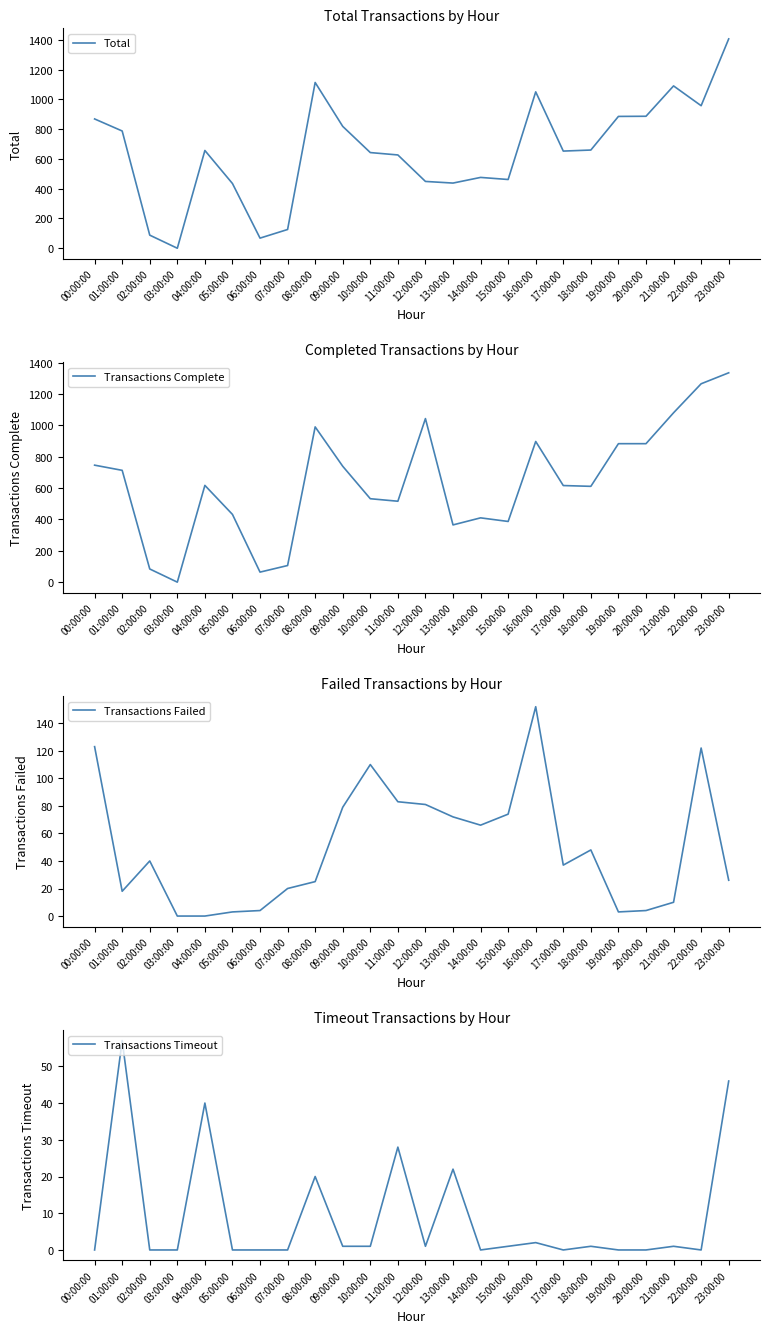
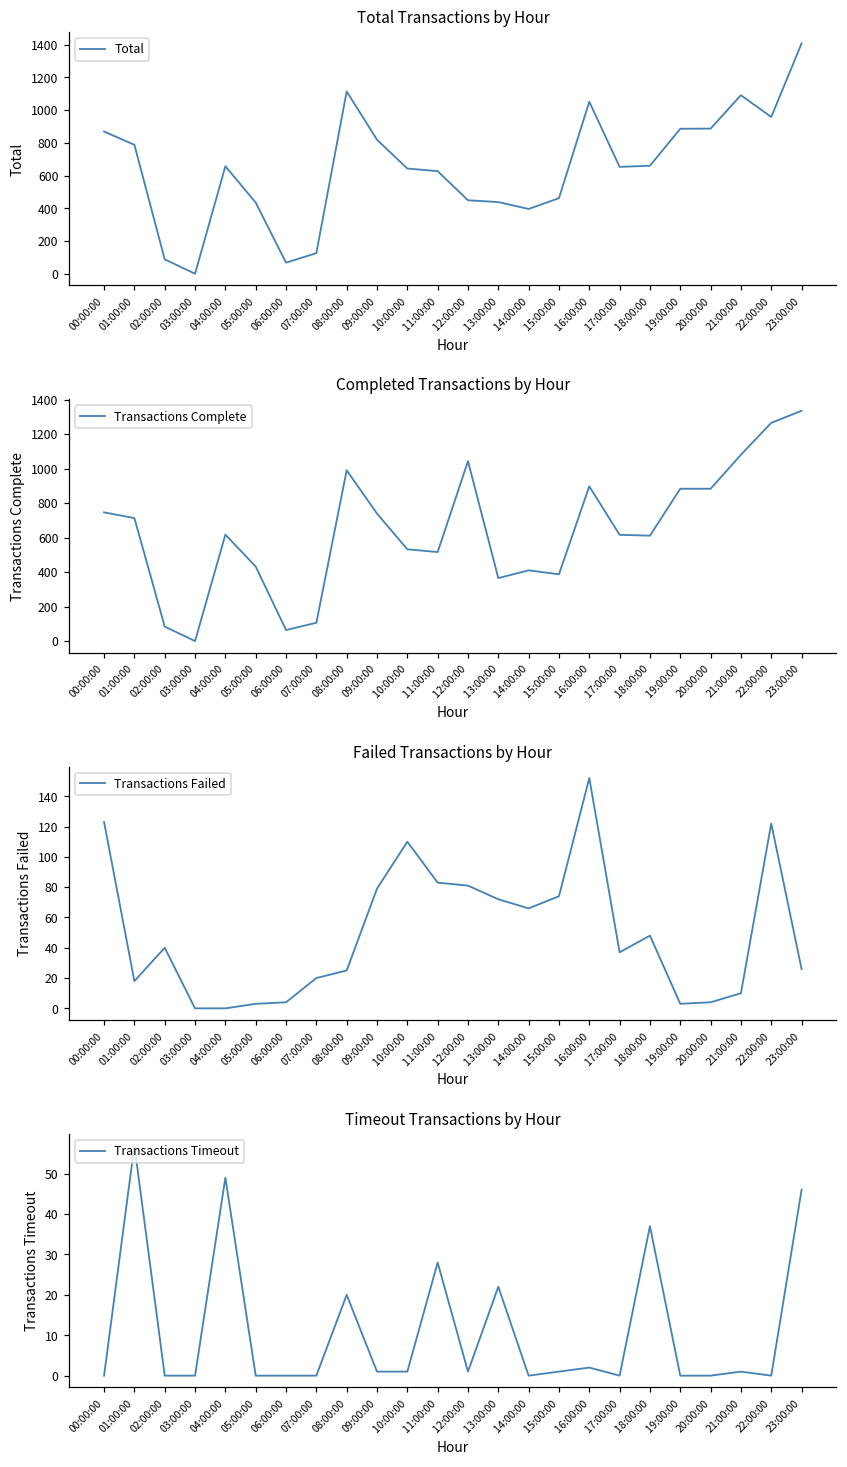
Total Transactions by Hour, 14:00:00: 480 -> 400
Timeout Transactions by Hour, 04:00:00: 40 -> 49
Timeout Transactions by Hour, 18:00:00: 1 -> 37
